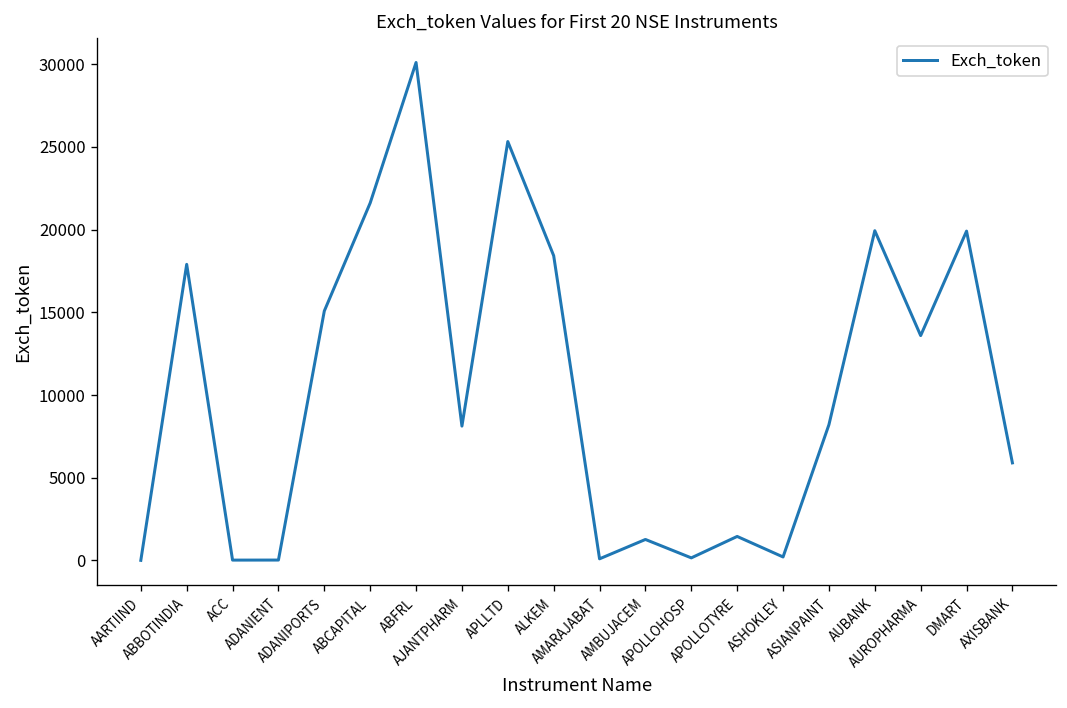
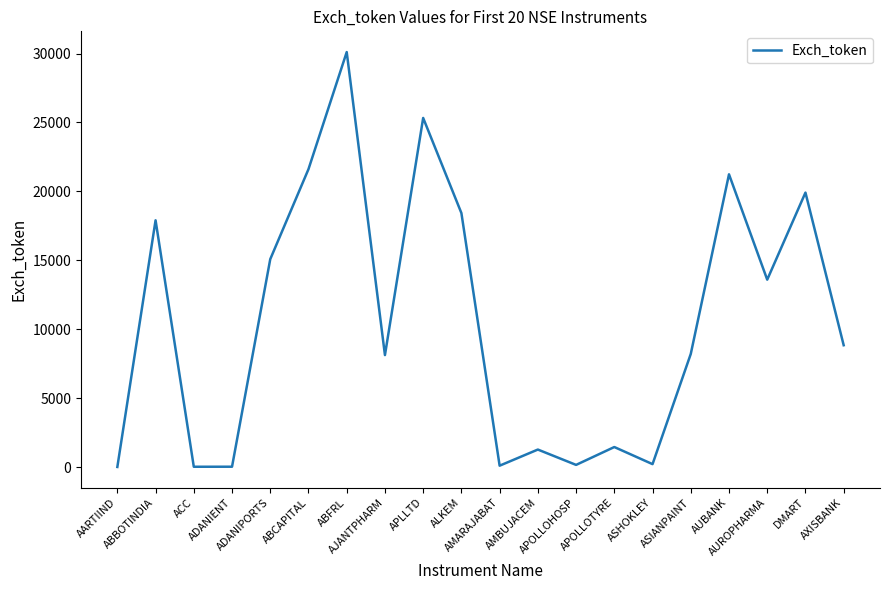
AUBANK: 19900 -> 21200
AXISBANK: 5900 -> 8800
